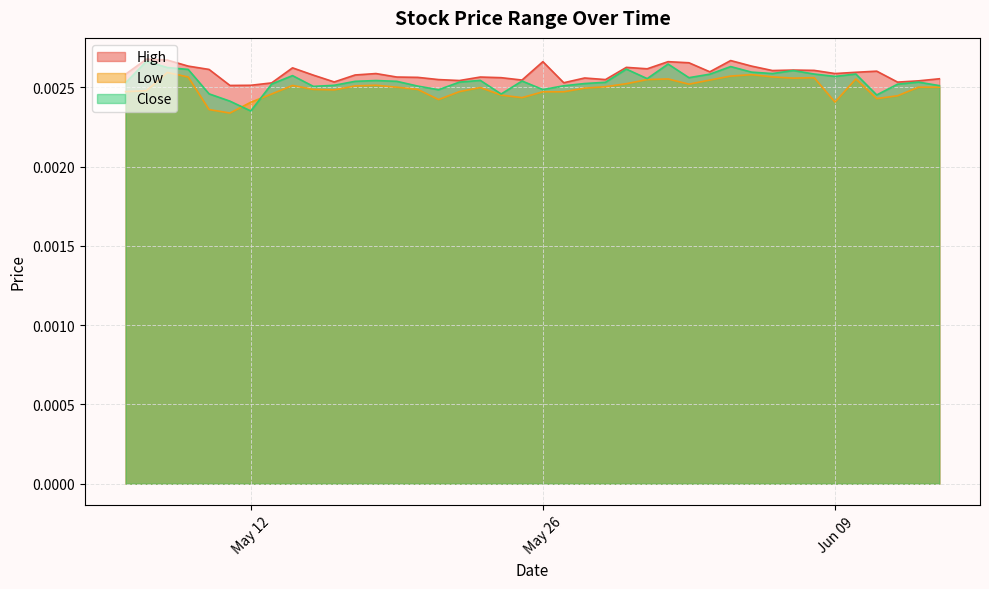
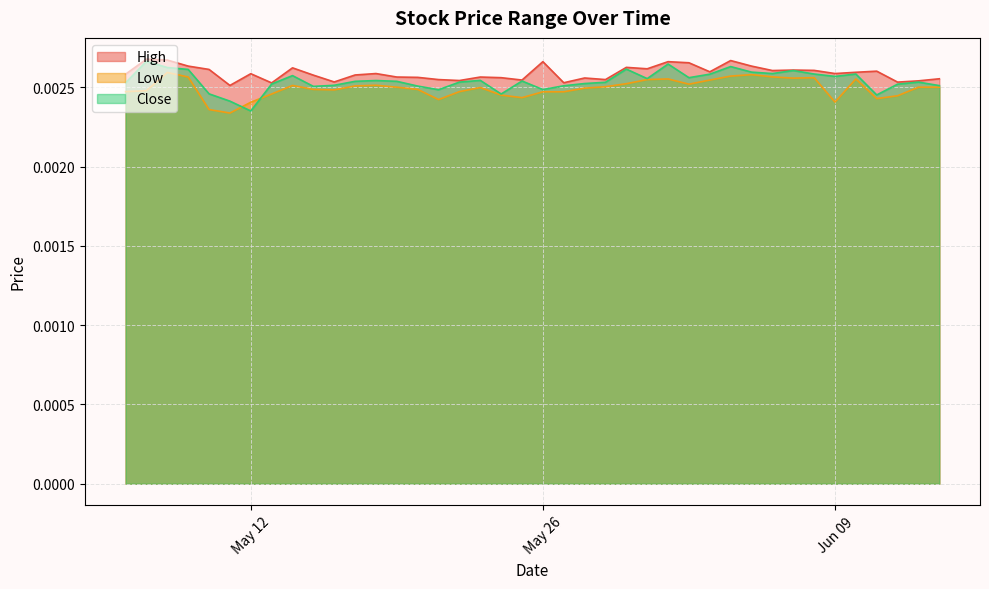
High, May 12: 0.00251 -> 0.00259
